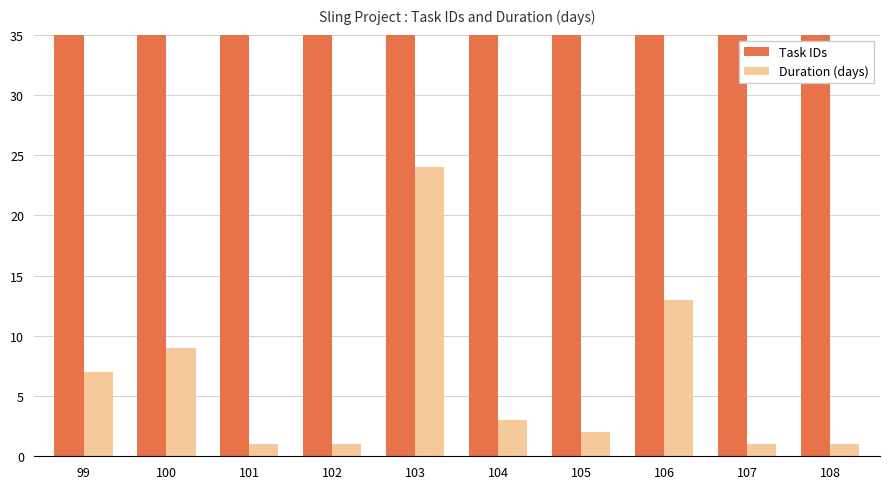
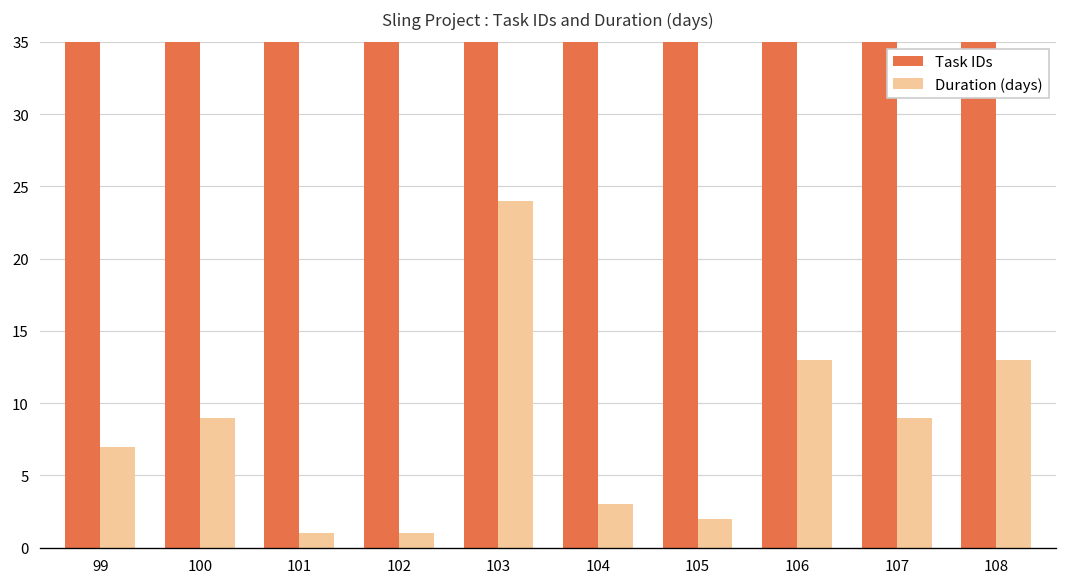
Duration (days), 107: 1 -> 9
Duration (days), 108: 1 -> 13
